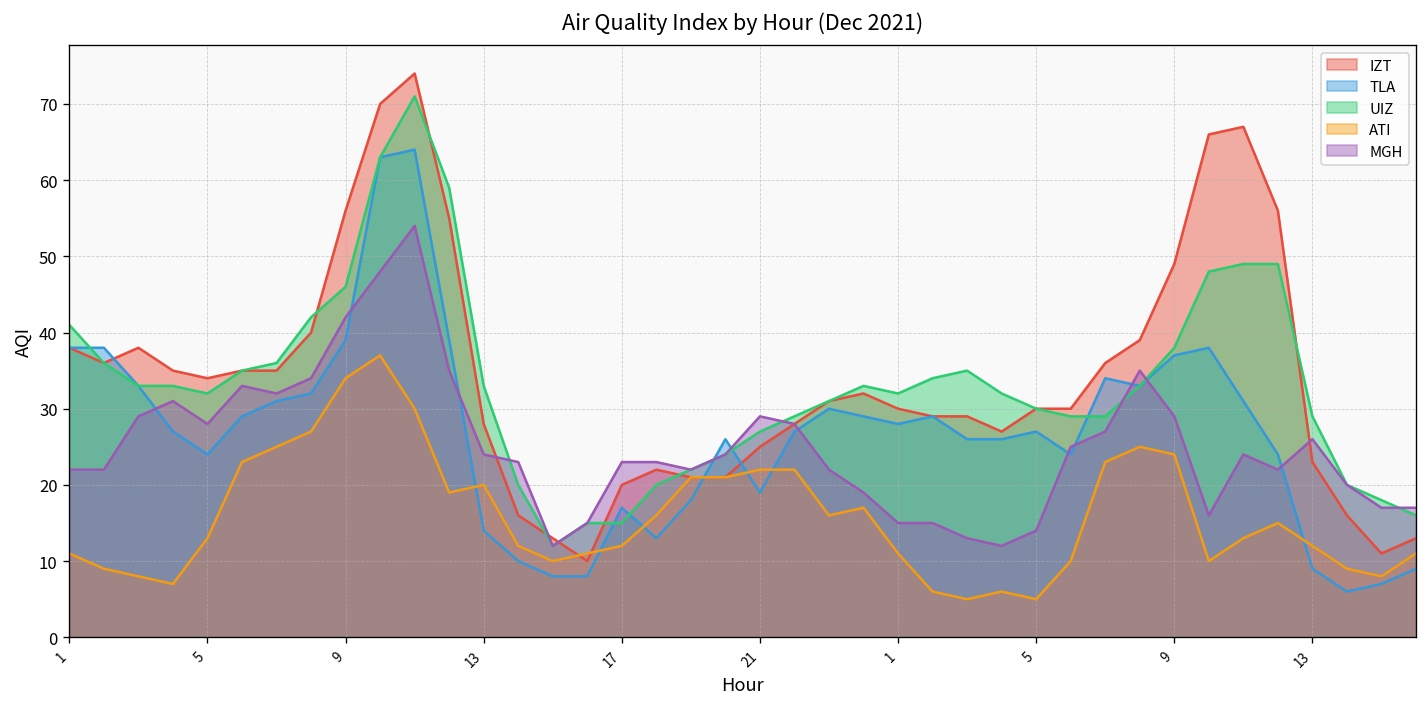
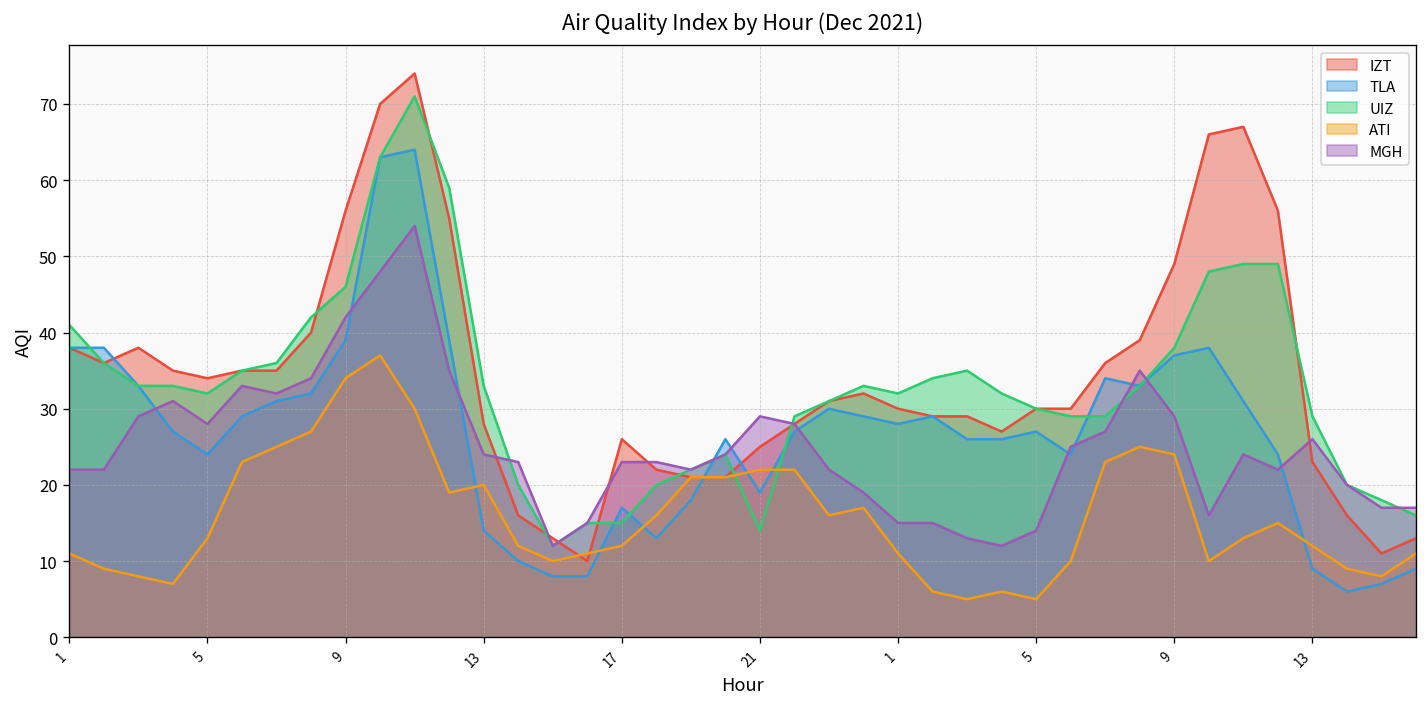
IZT, 17: 20 -> 26
UIZ, 21: 27 -> 14
